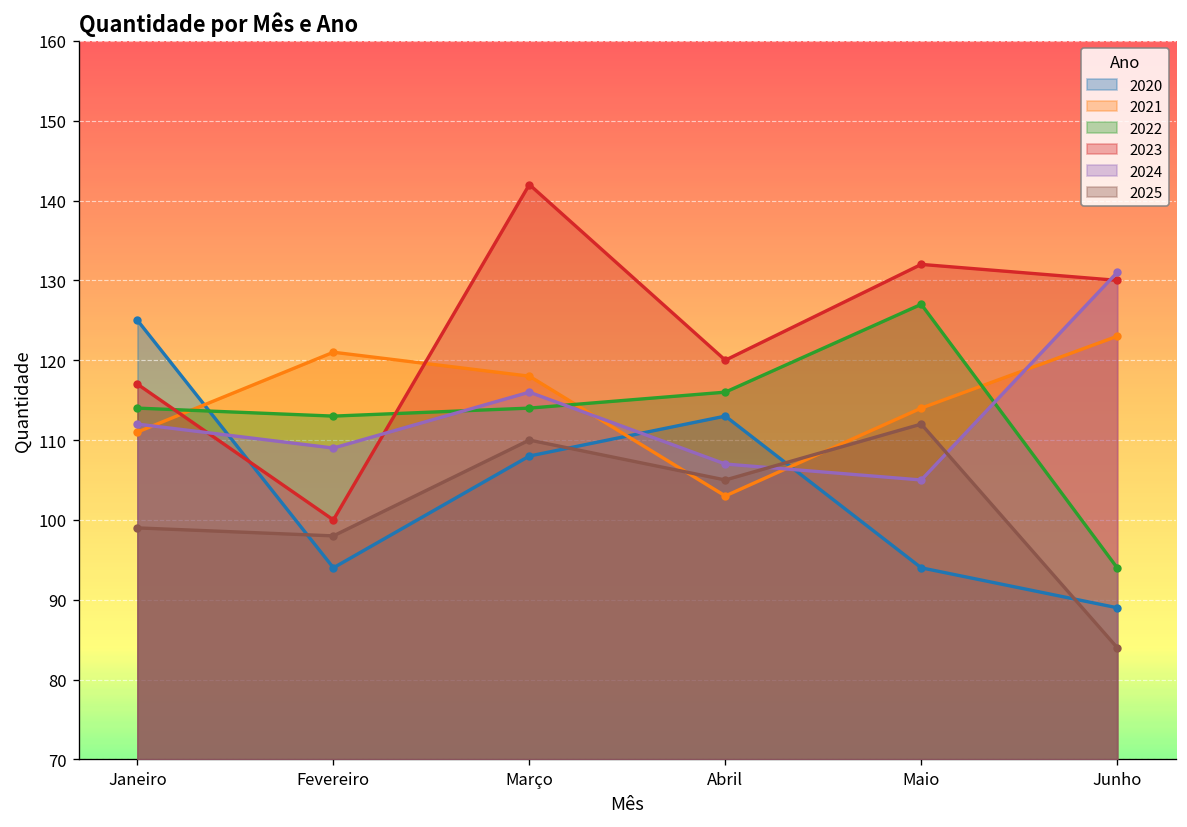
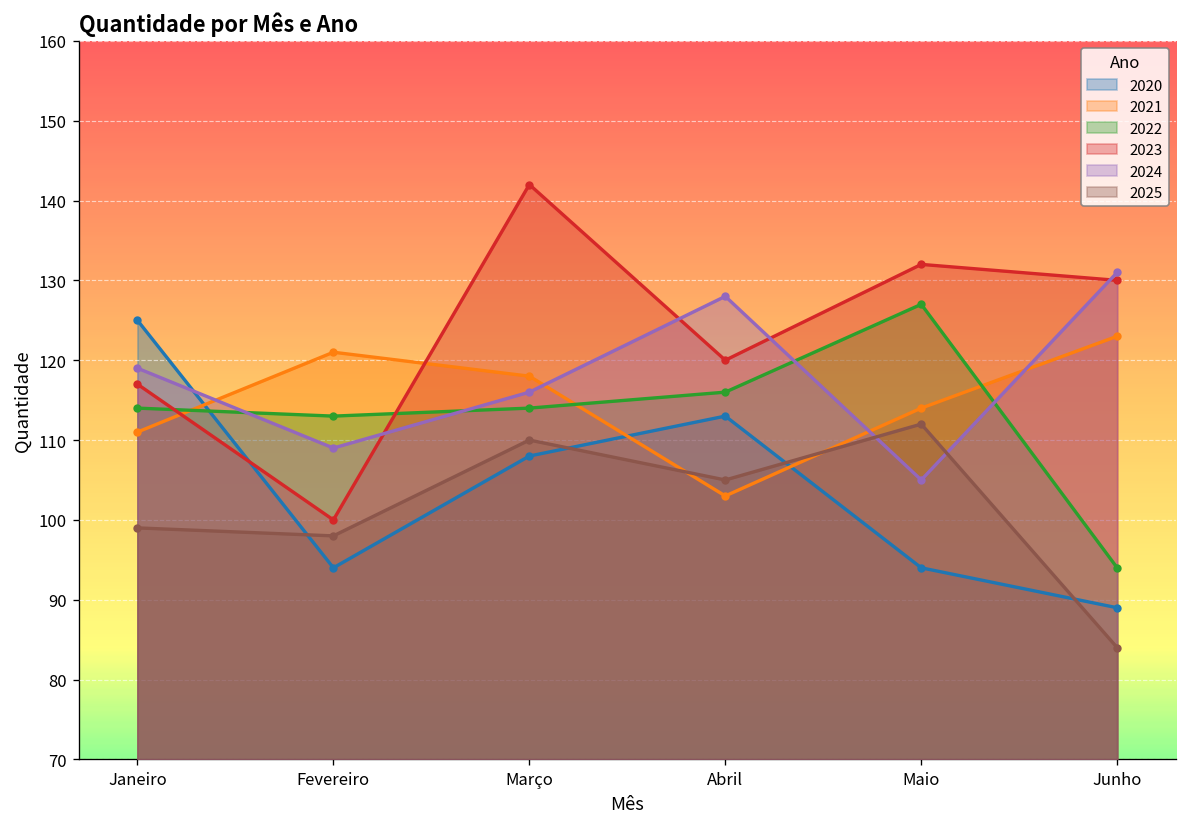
2024, Janeiro: 112 -> 119
2024, Abril: 107 -> 128
